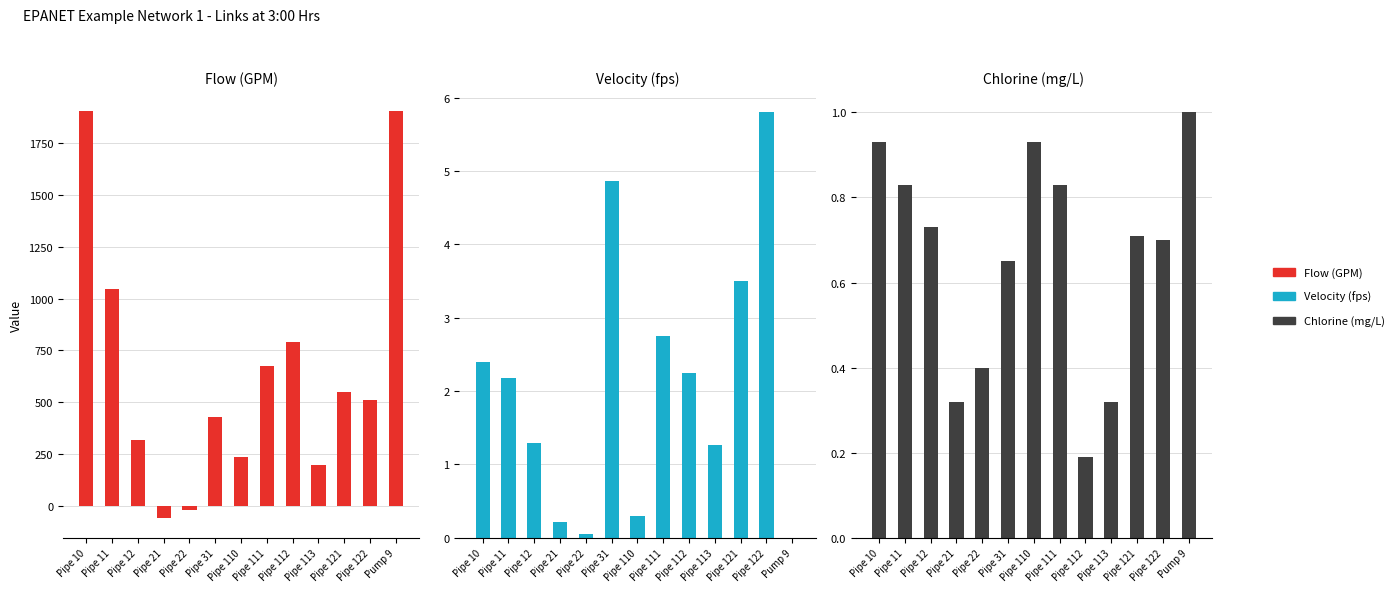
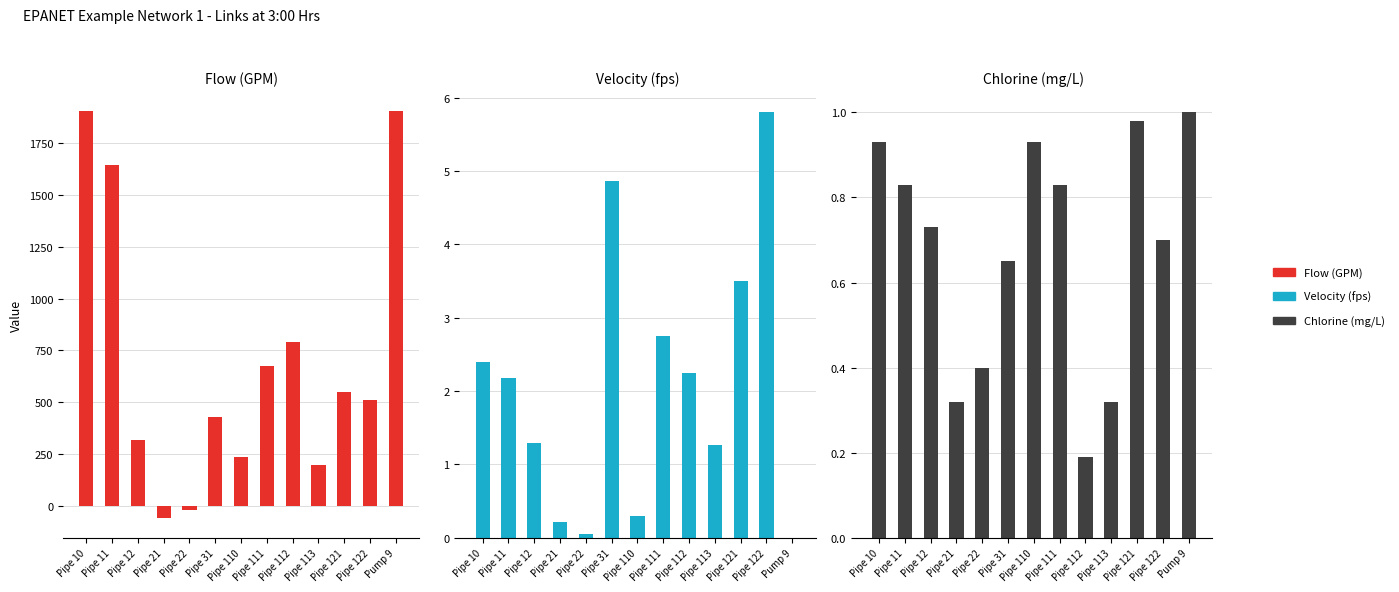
Flow (GPM), Pipe 11: 1050 -> 1640
Chlorine (mg/L), Pipe 121: 0.71 -> 0.98
